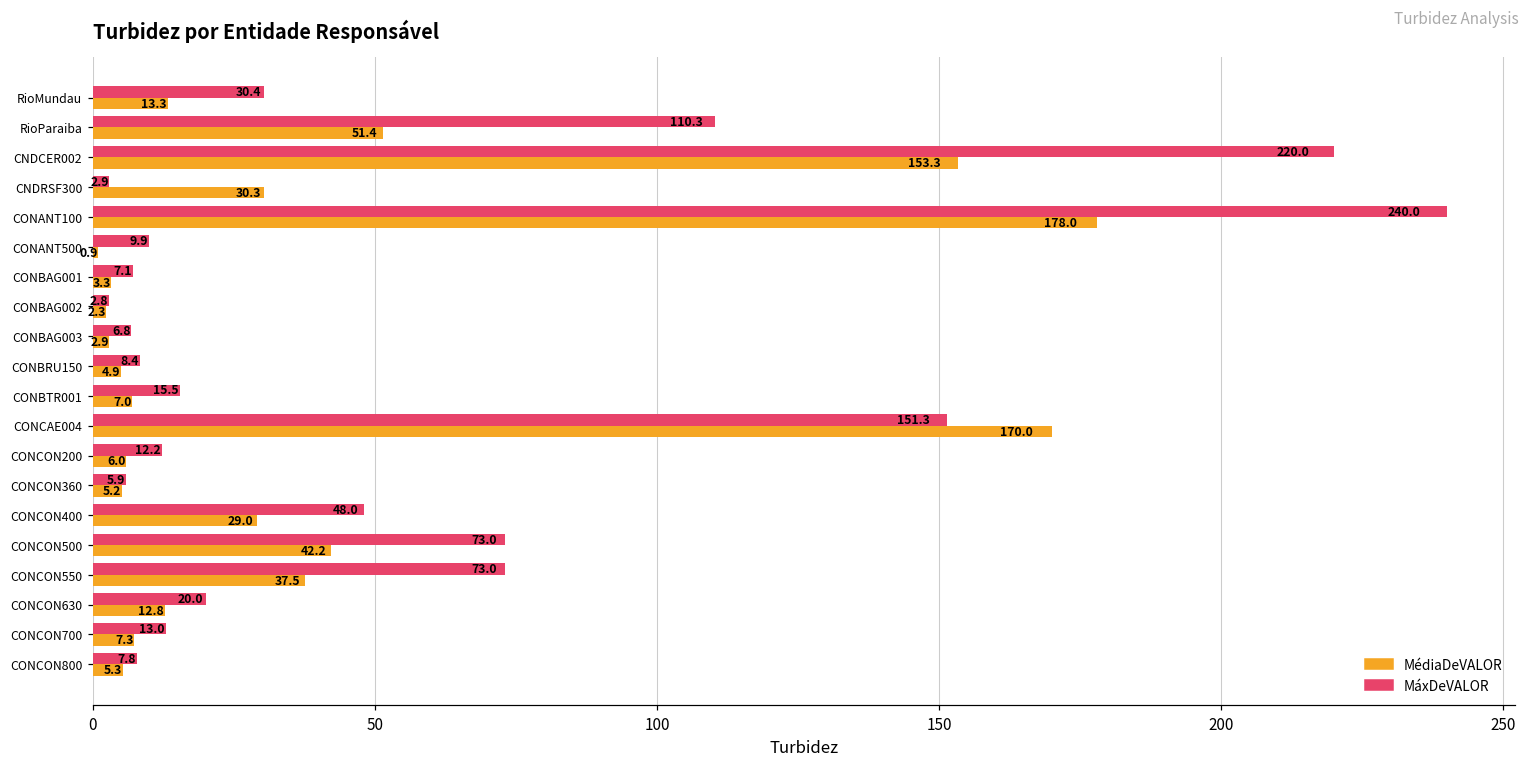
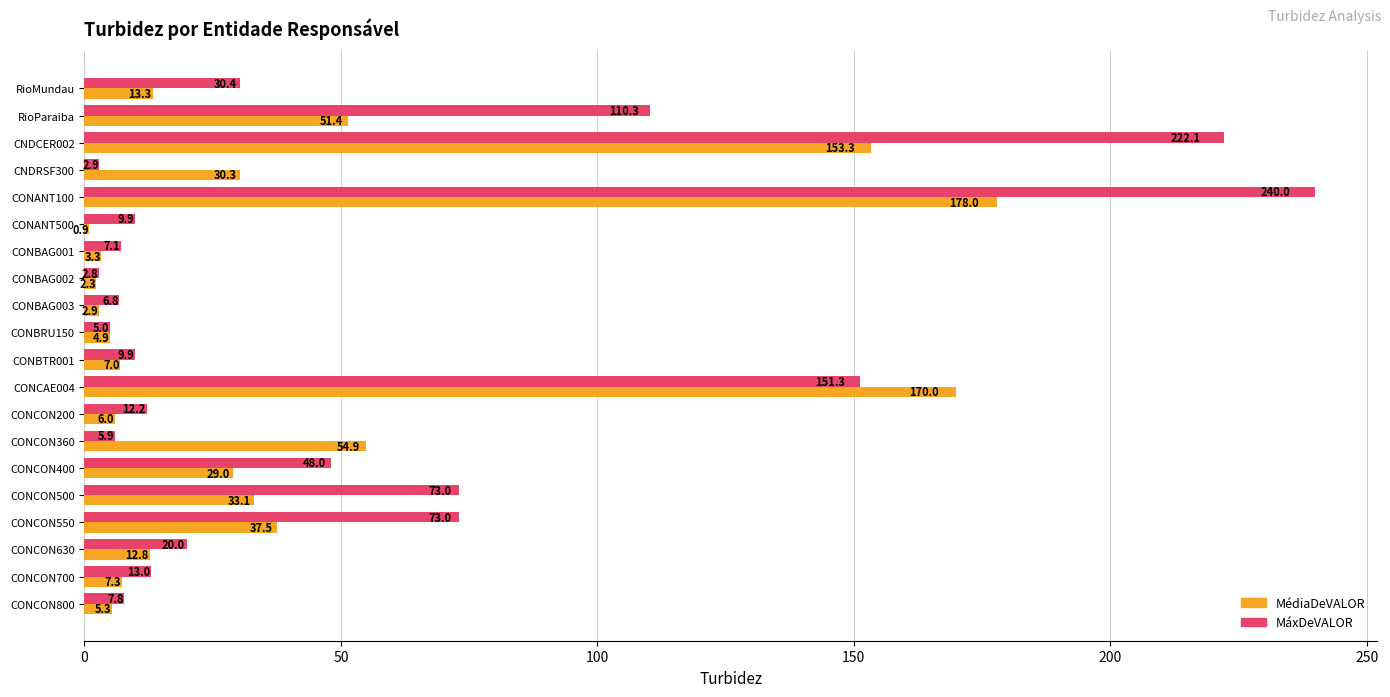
MáxDeVALOR, CNDCER002: 220.0 -> 222.1
MáxDeVALOR, CONBRU150: 8.4 -> 5.0
MáxDeVALOR, CONBTR001: 15.5 -> 9.9
MédiaDeVALOR, CONCON360: 5.2 -> 54.9
MédiaDeVALOR, CONCON500: 42.2 -> 33.1
